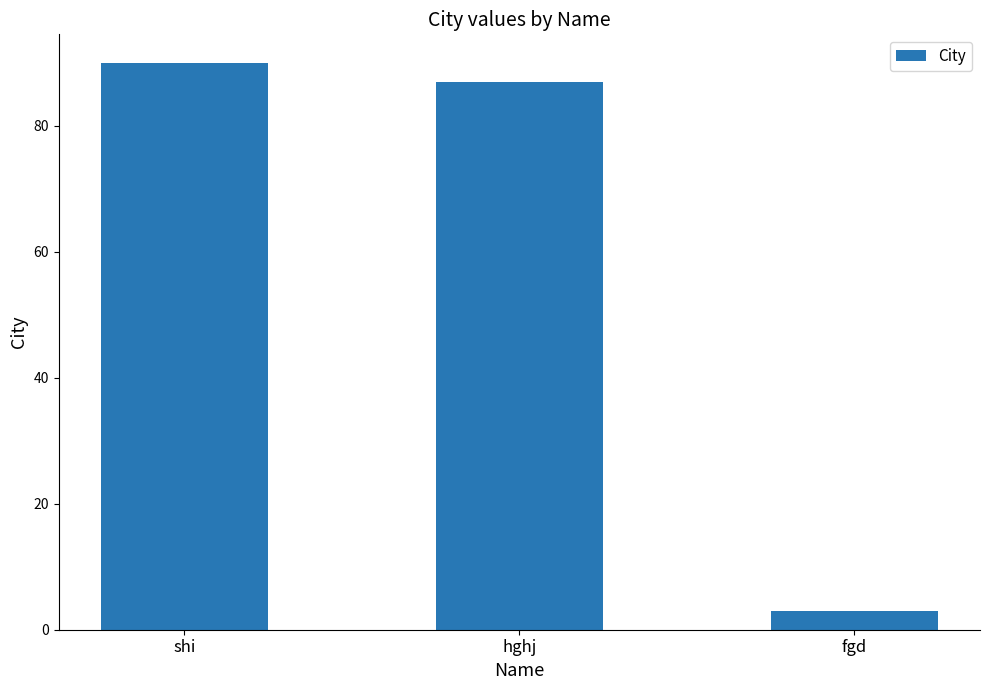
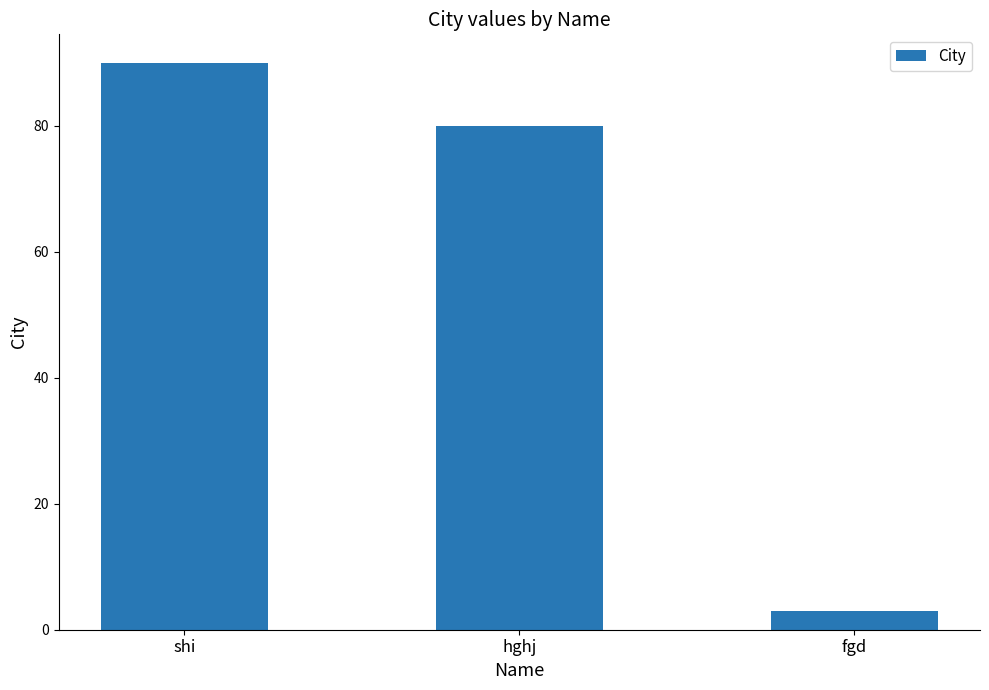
hghj: 87 -> 80
